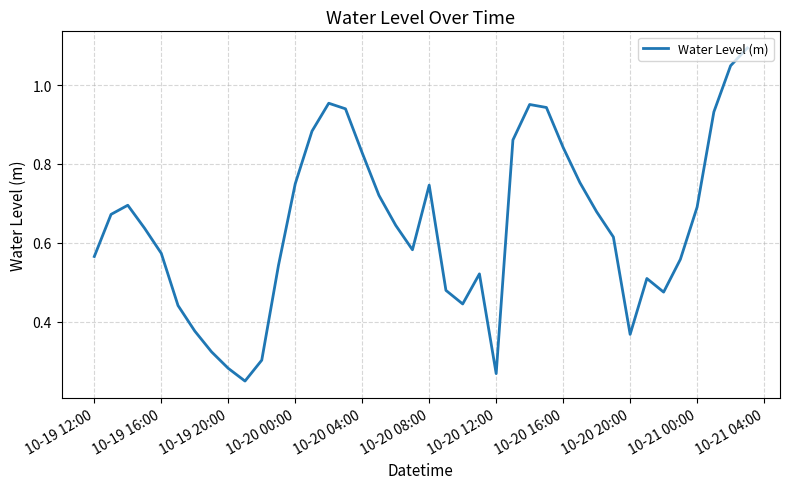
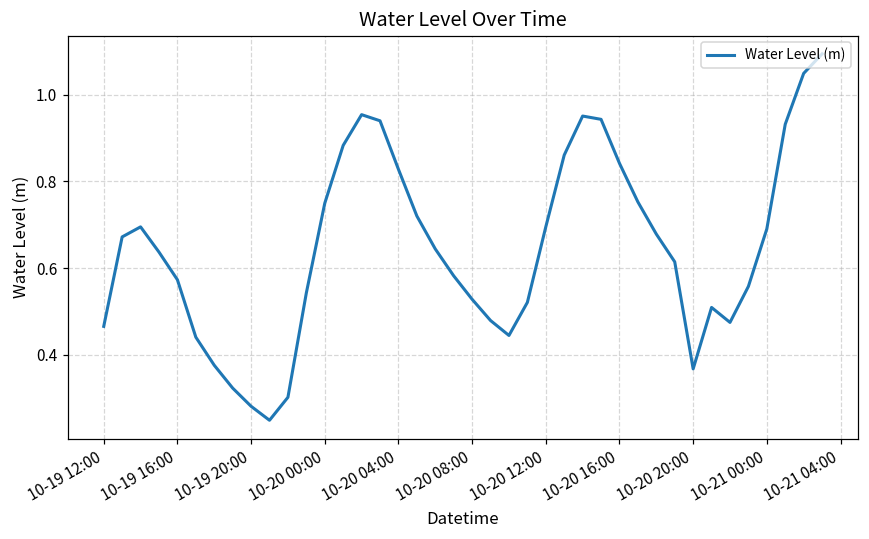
10-19 12:00: 0.57 -> 0.47
10-20 08:00: 0.75 -> 0.53
10-20 12:00: 0.27 -> 0.70
